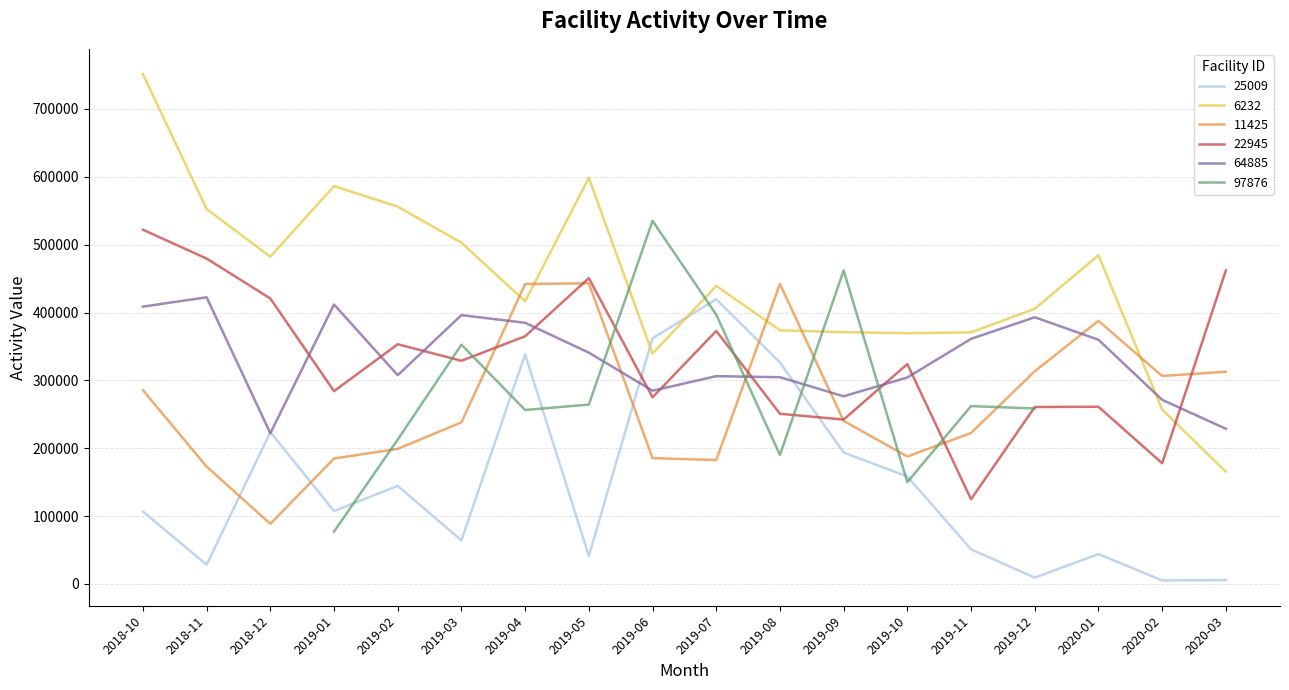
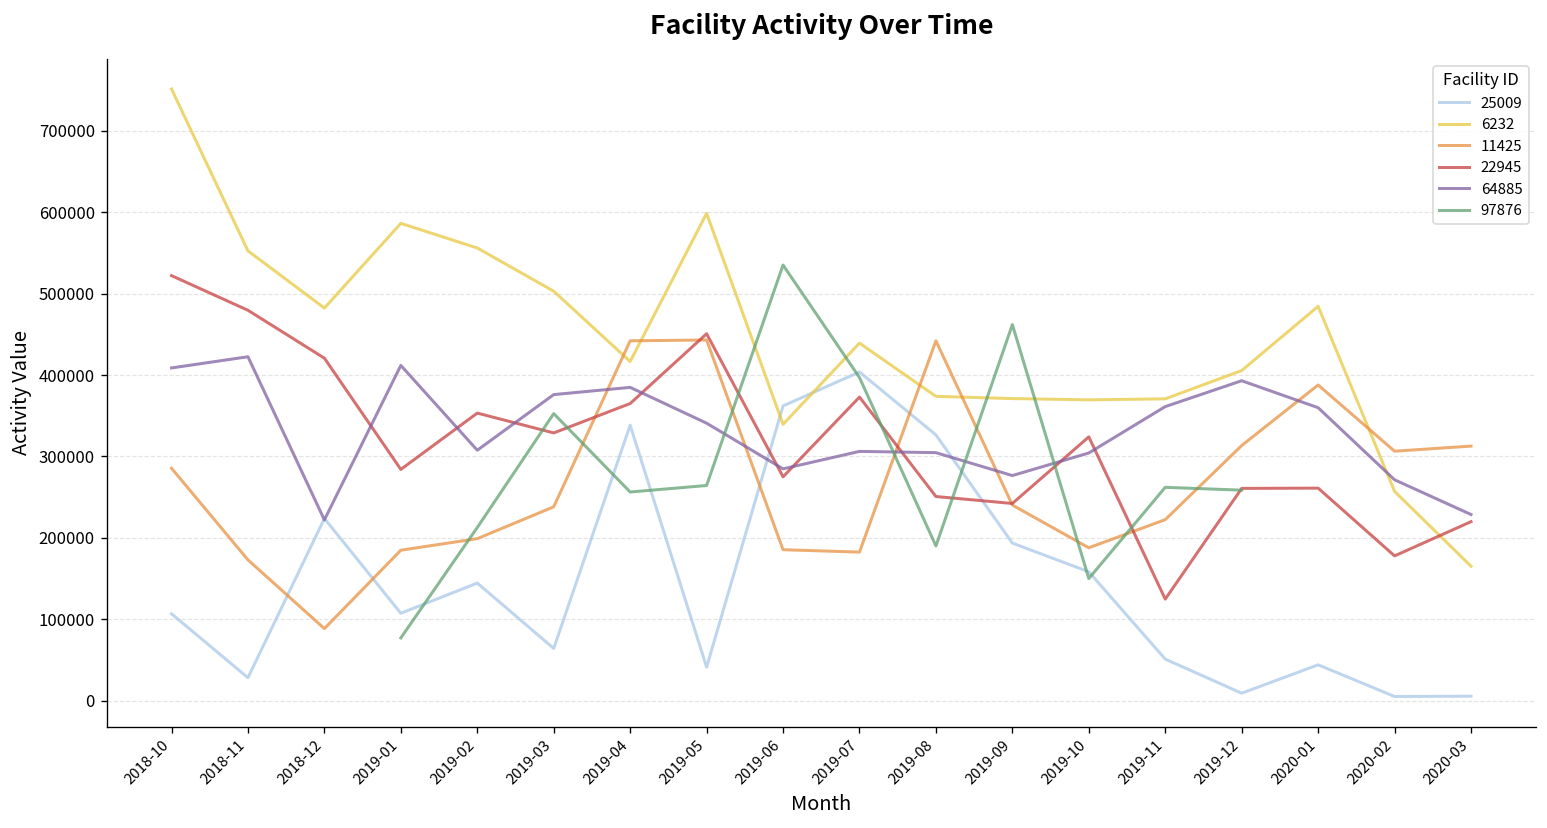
64885, 2019-03: 400000 -> 380000
25009, 2019-07: 420000 -> 400000
22945, 2020-03: 460000 -> 220000
